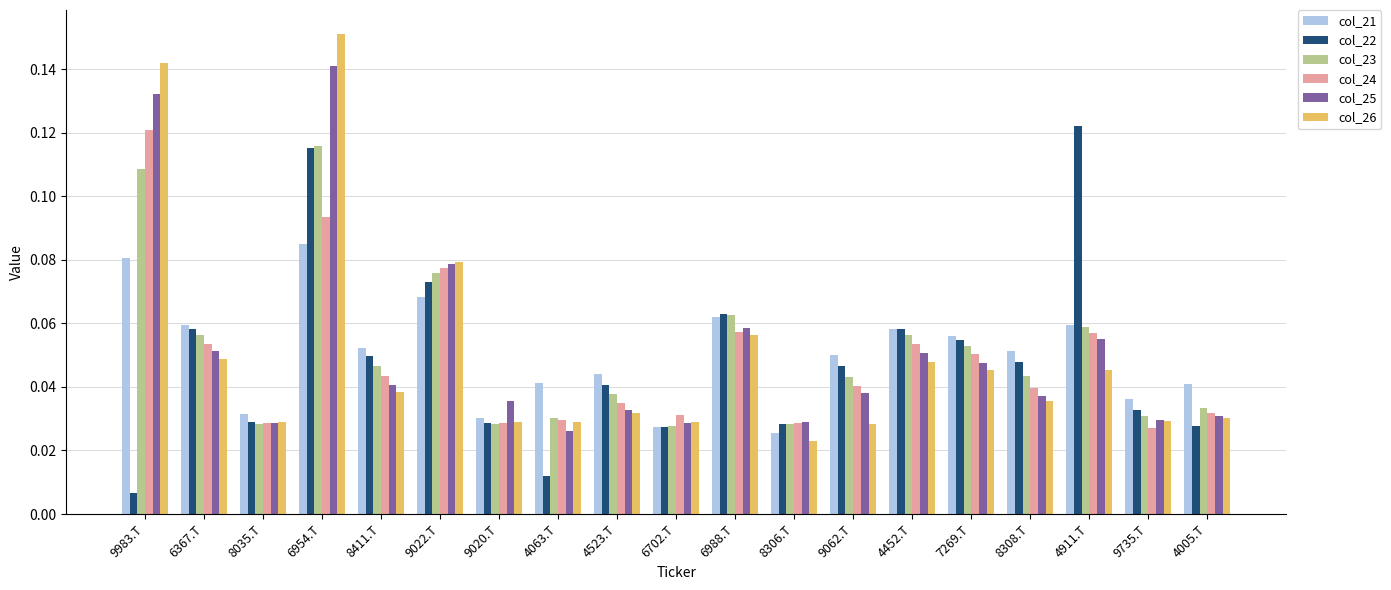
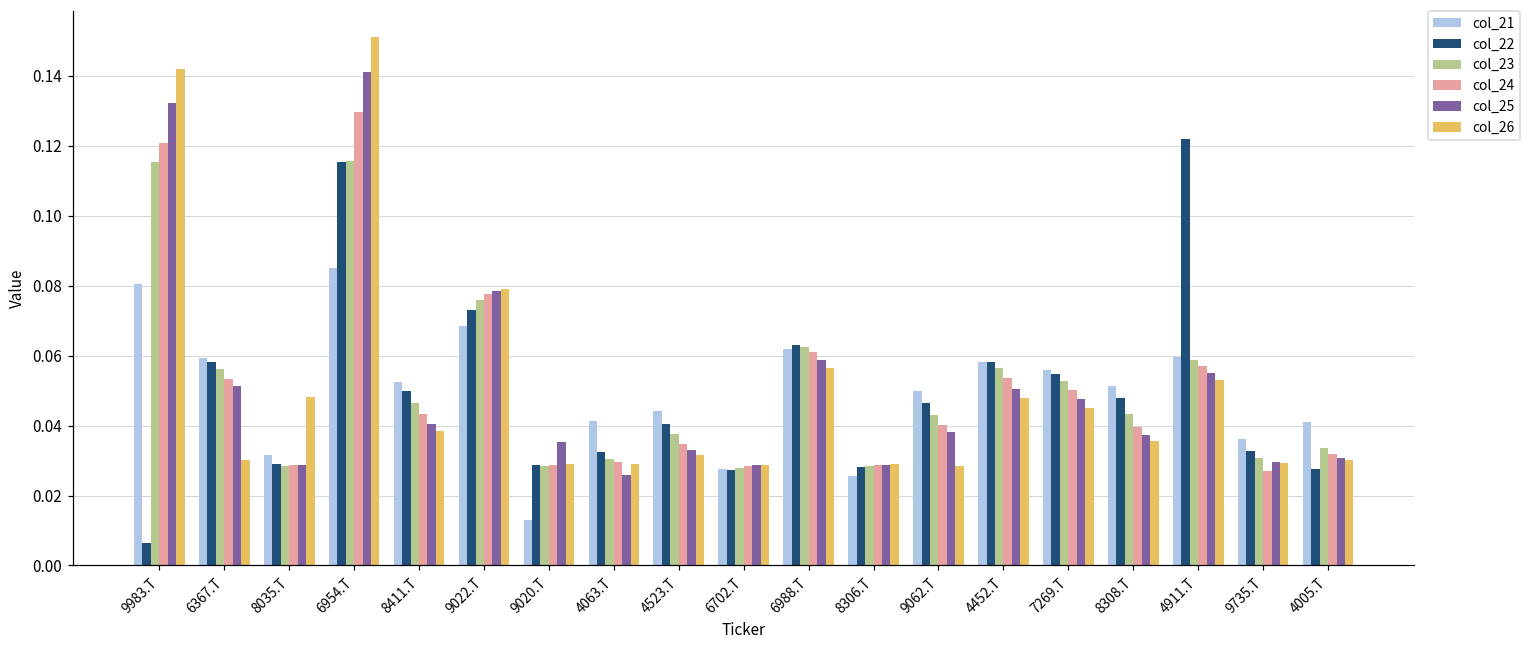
col_23, 9983.T: 0.109 -> 0.115
col_26, 6367.T: 0.049 -> 0.030
col_26, 8035.T: 0.029 -> 0.048
col_24, 6954.T: 0.093 -> 0.130
col_21, 9020.T: 0.030 -> 0.013
col_22, 4063.T: 0.012 -> 0.032
col_24, 6702.T: 0.031 -> 0.028
col_24, 6988.T: 0.057 -> 0.061
col_26, 8306.T: 0.023 -> 0.029
col_26, 4911.T: 0.045 -> 0.053
